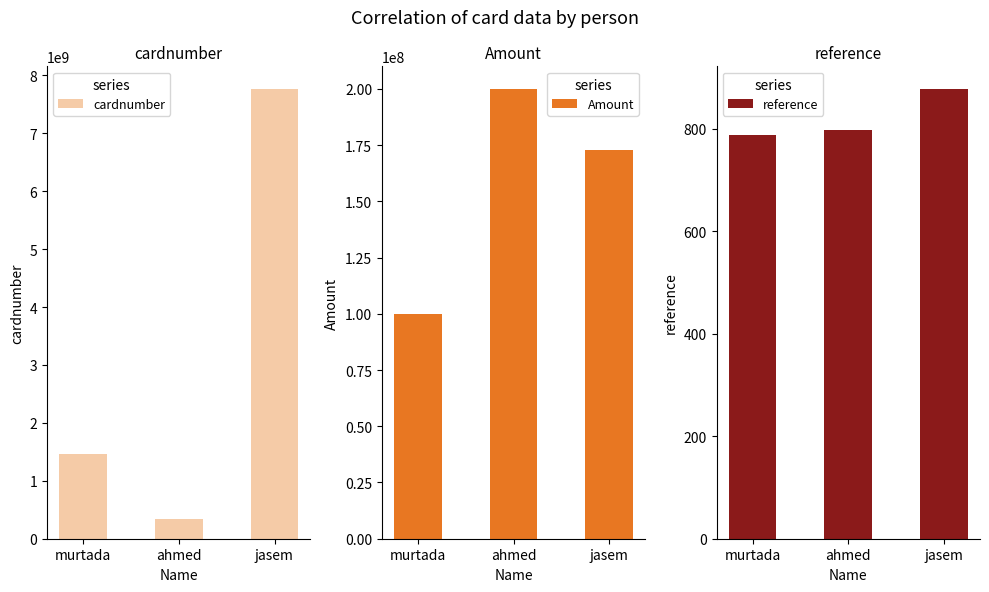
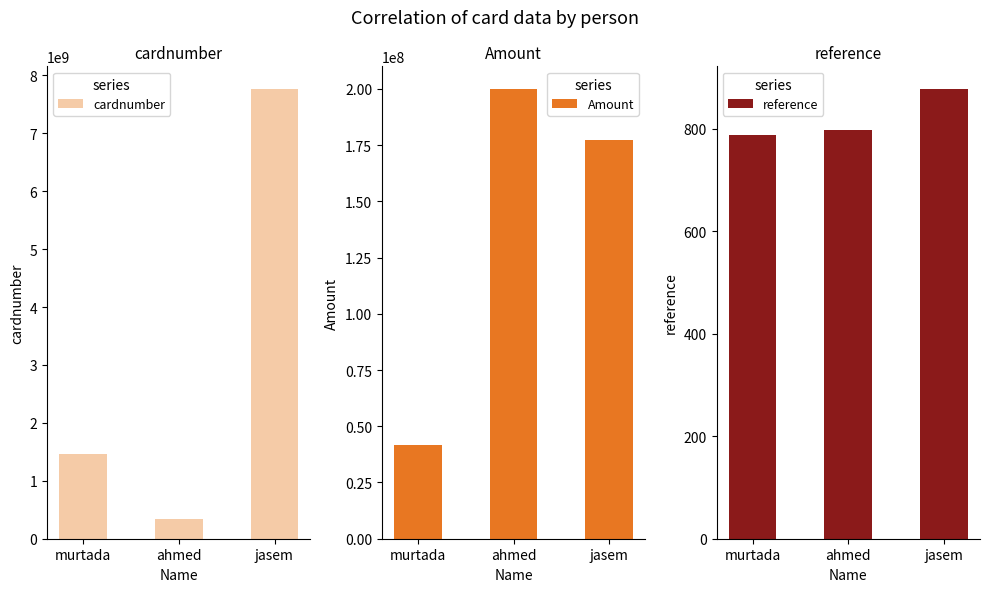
Amount, murtada: 100000000 -> 42000000
Amount, jasem: 173000000 -> 177000000
